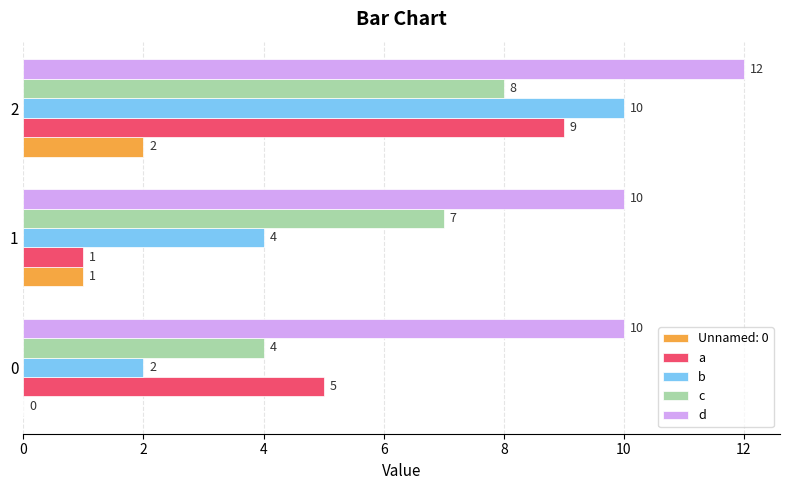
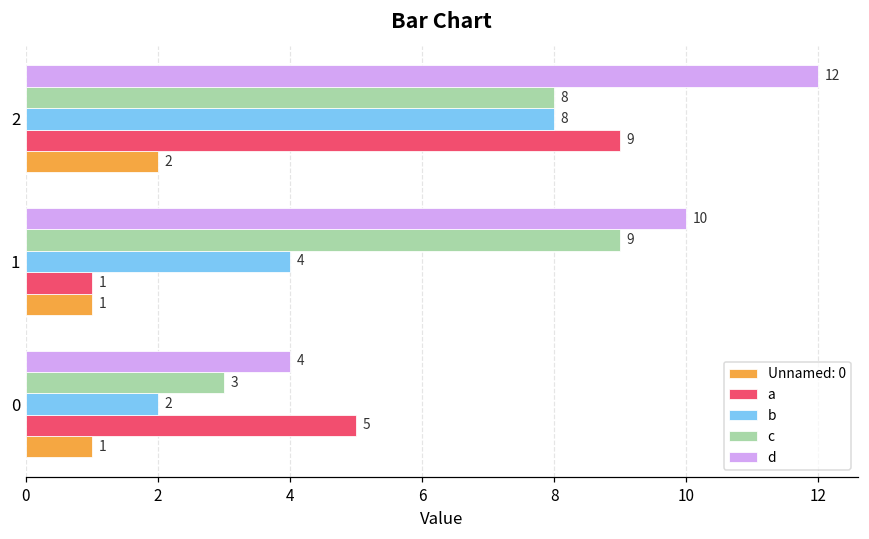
b, 2: 10 -> 8
c, 1: 7 -> 9
d, 0: 10 -> 4
c, 0: 4 -> 3
Unnamed: 0, 0: 0 -> 1
